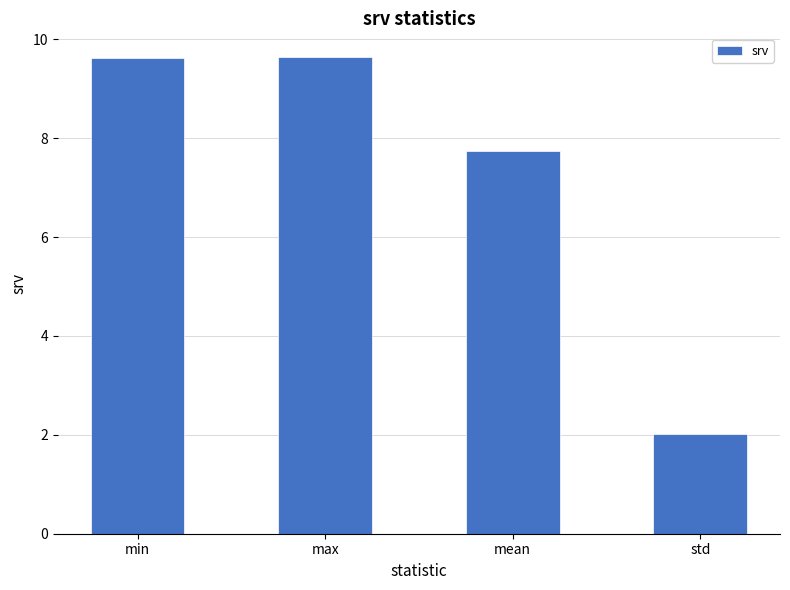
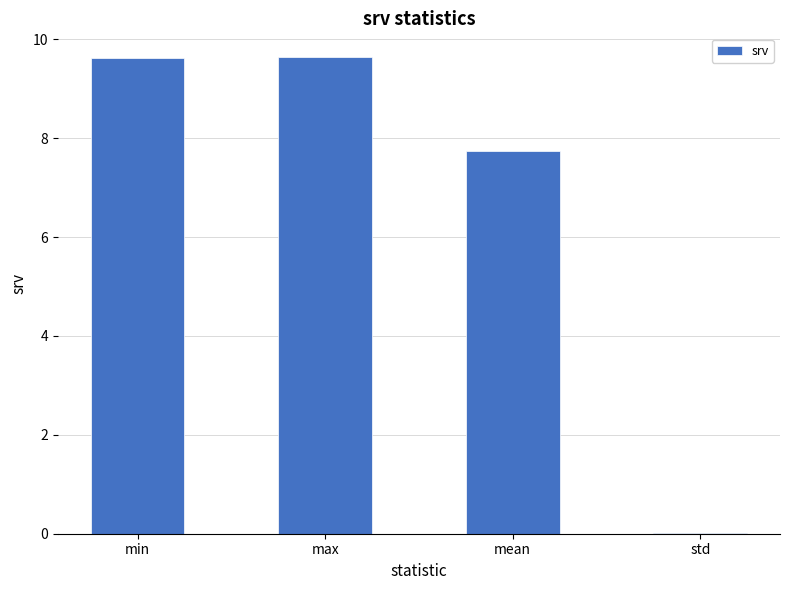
std: 2.0 -> 0.0
